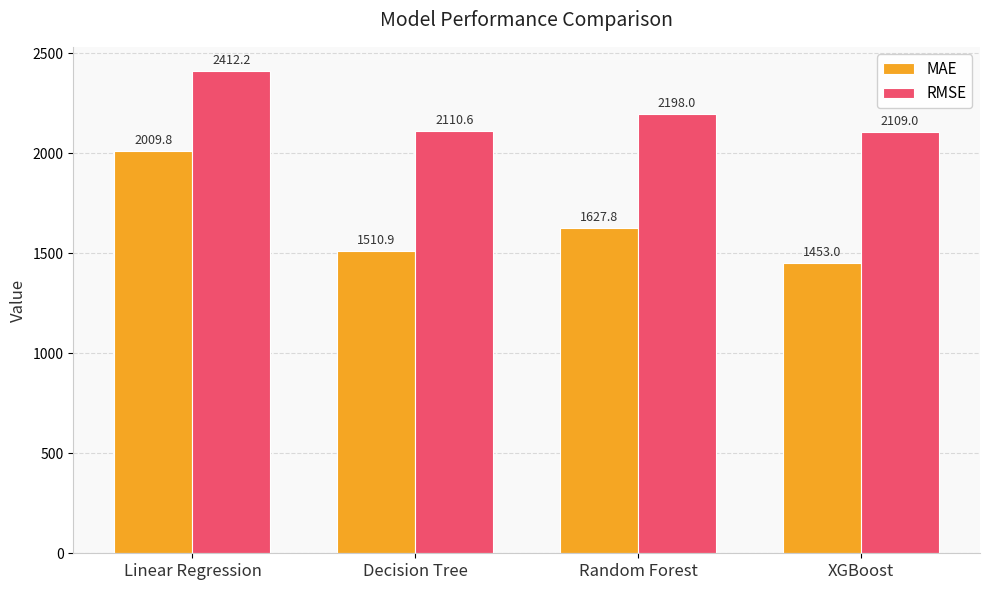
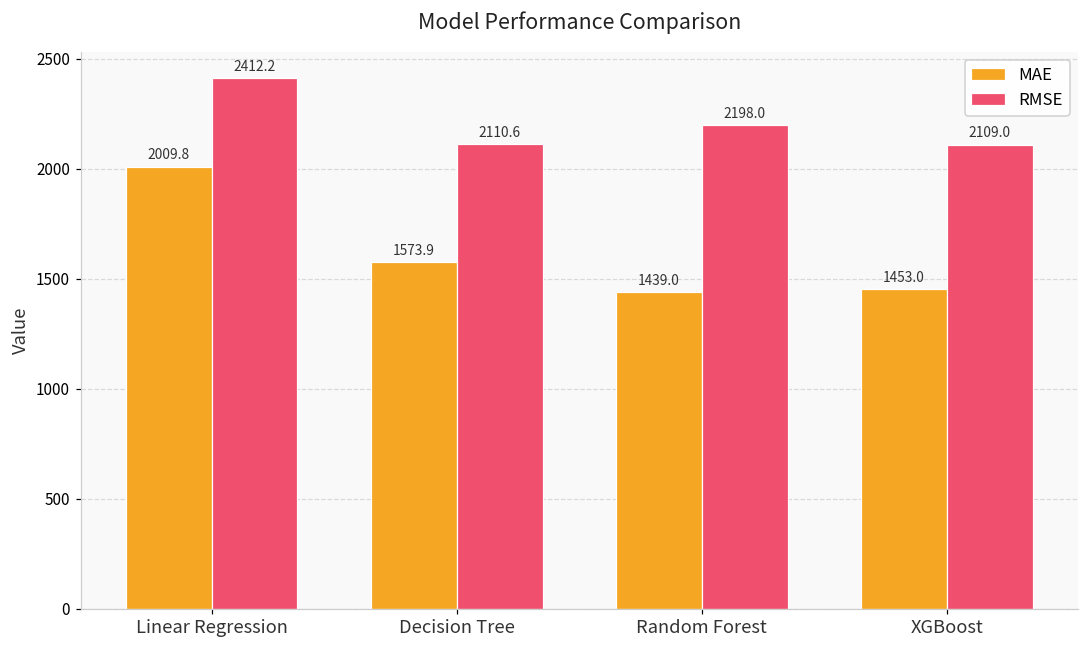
MAE, Decision Tree: 1510.9 -> 1573.9
MAE, Random Forest: 1627.8 -> 1439.0
